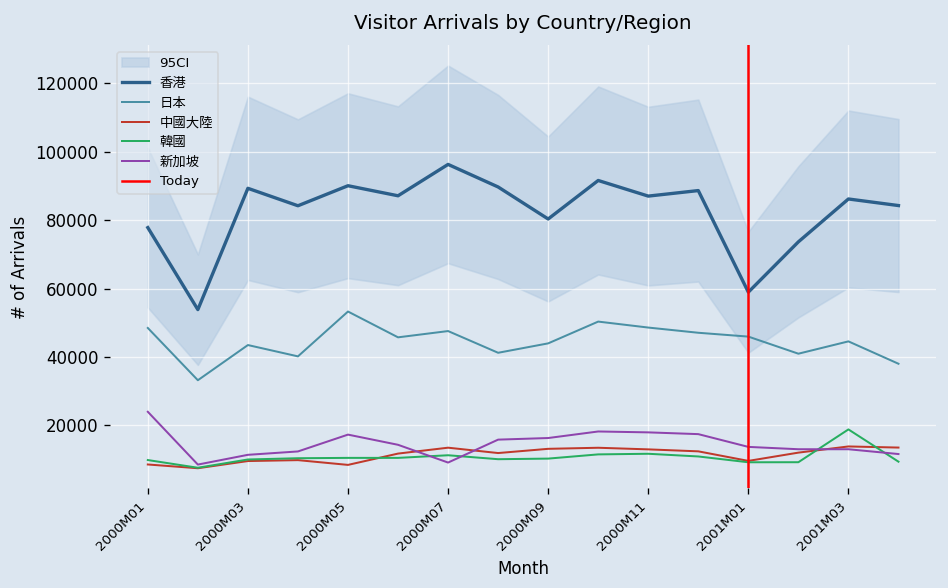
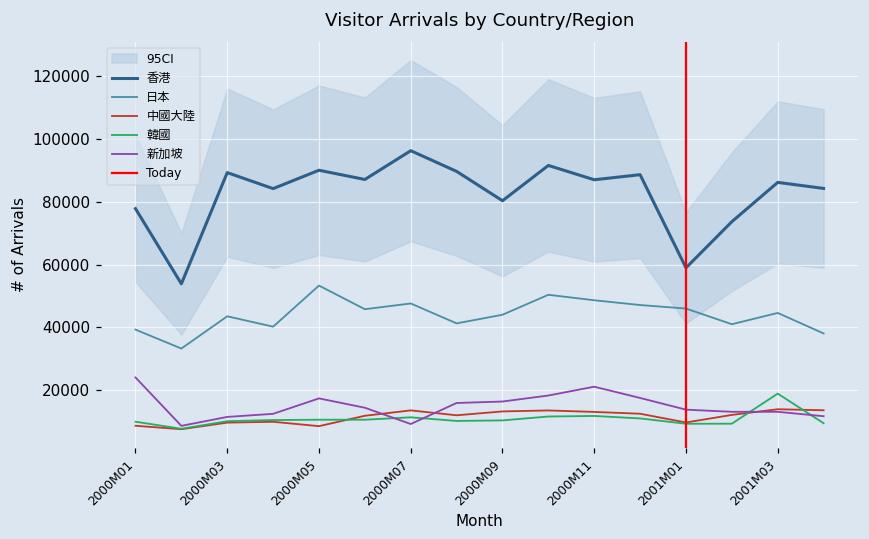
日本, 2000M01: 48000 -> 39000
新加坡, 2000M11: 18000 -> 21000
